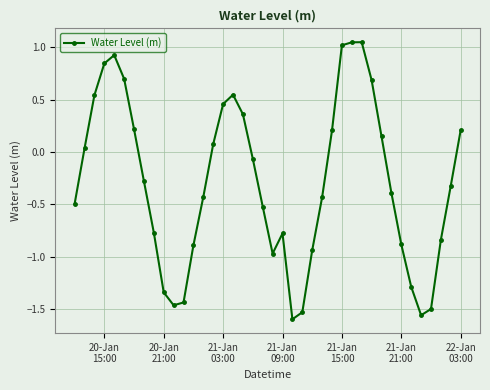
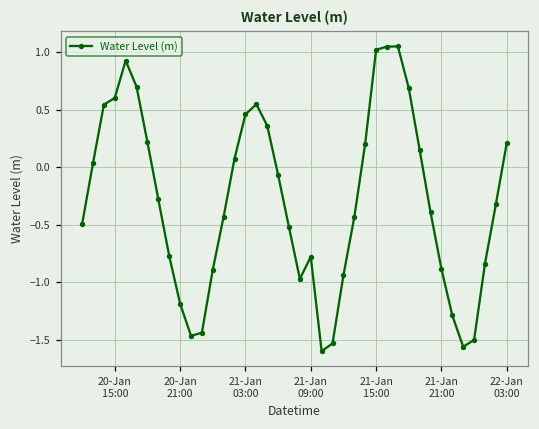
20-Jan 15:00: 0.85 -> 0.60
20-Jan 21:00: -1.34 -> -1.19
